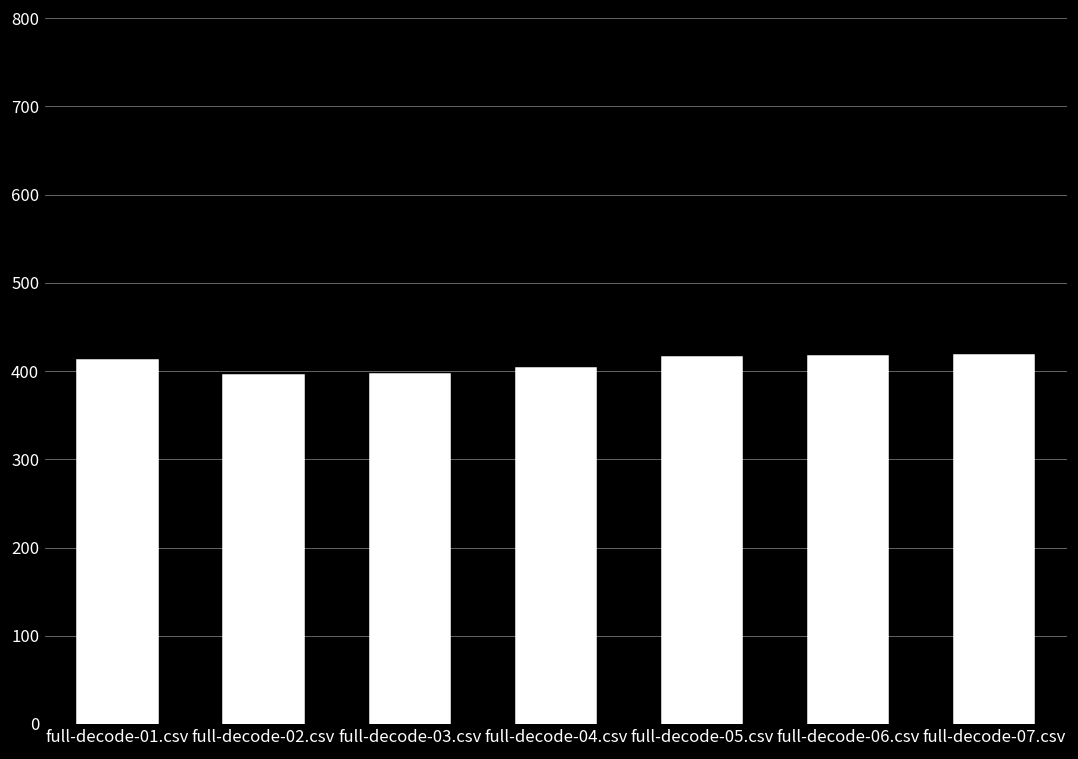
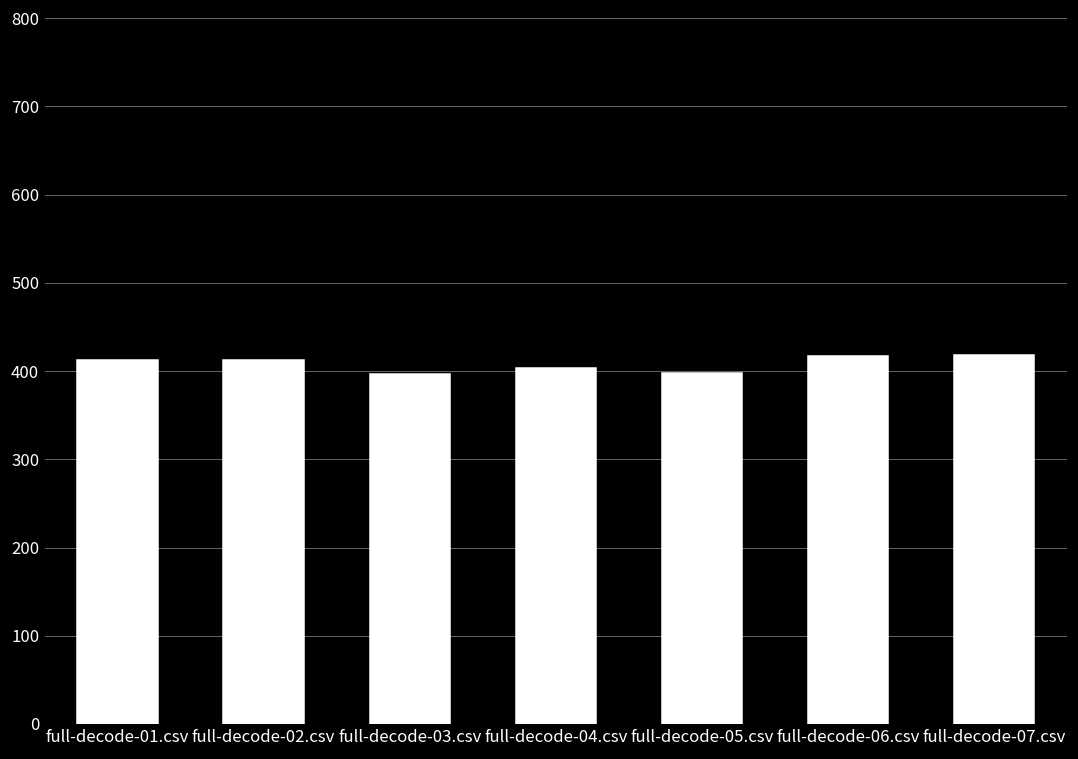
full-decode-02.csv: 400 -> 410
full-decode-05.csv: 420 -> 400
